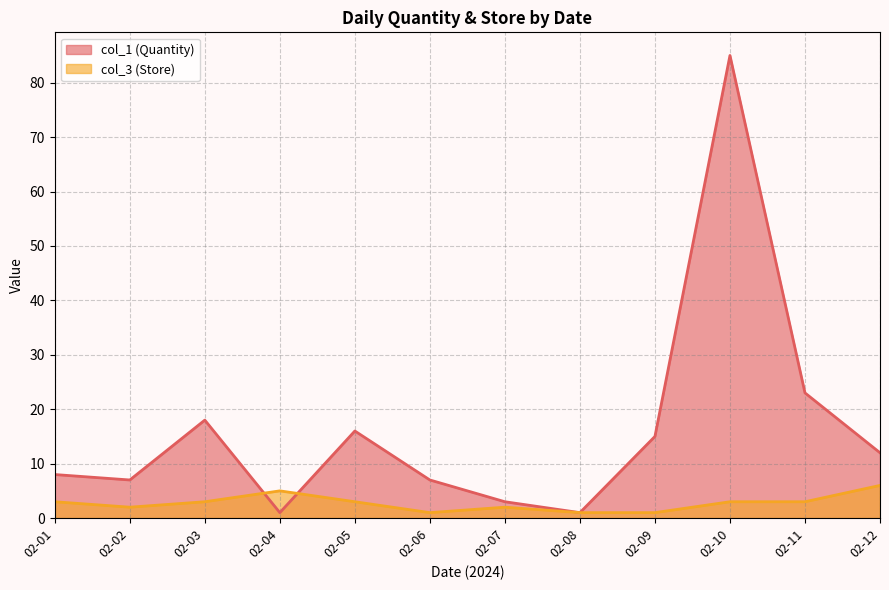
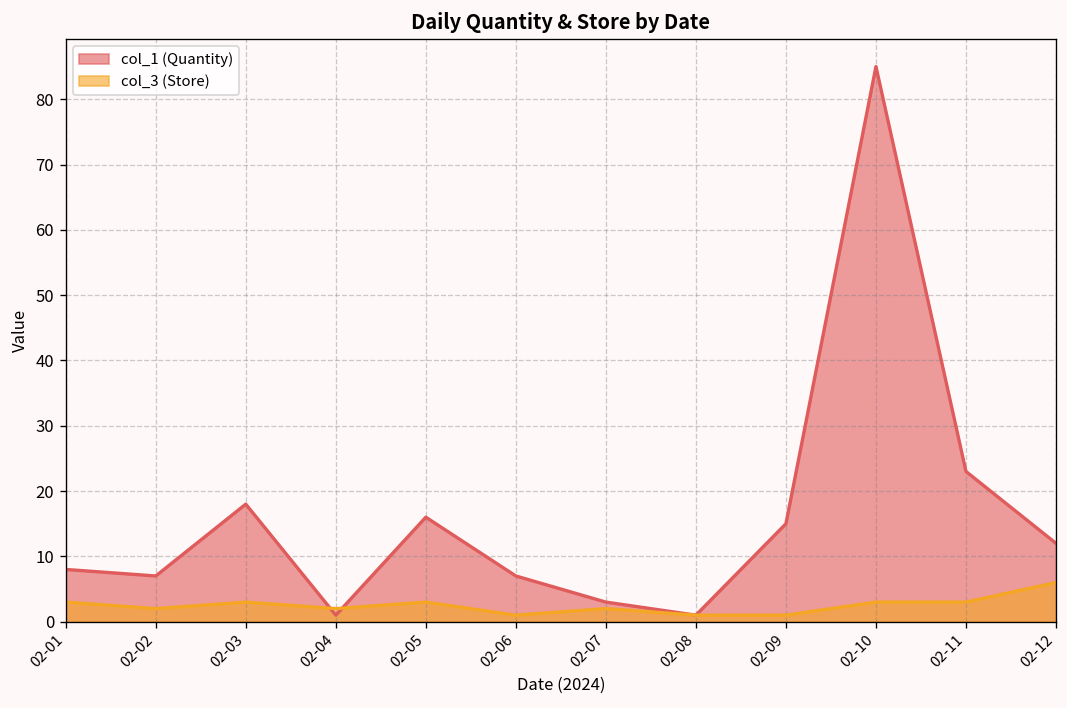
col_3 (Store), 02-04: 5 -> 2
